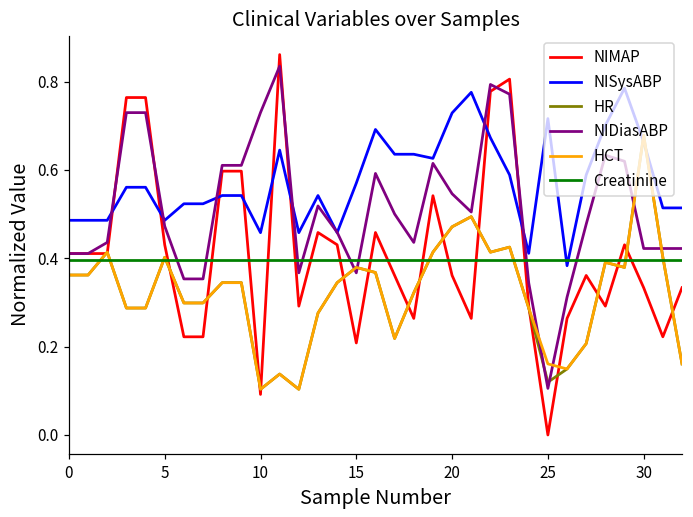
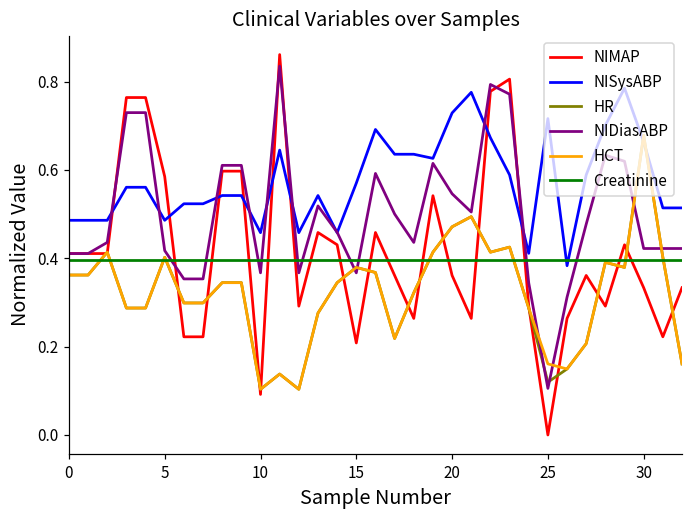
NIMAP, 5: 0.43 -> 0.58
NIDiasABP, 5: 0.47 -> 0.42
NIDiasABP, 10: 0.73 -> 0.37
